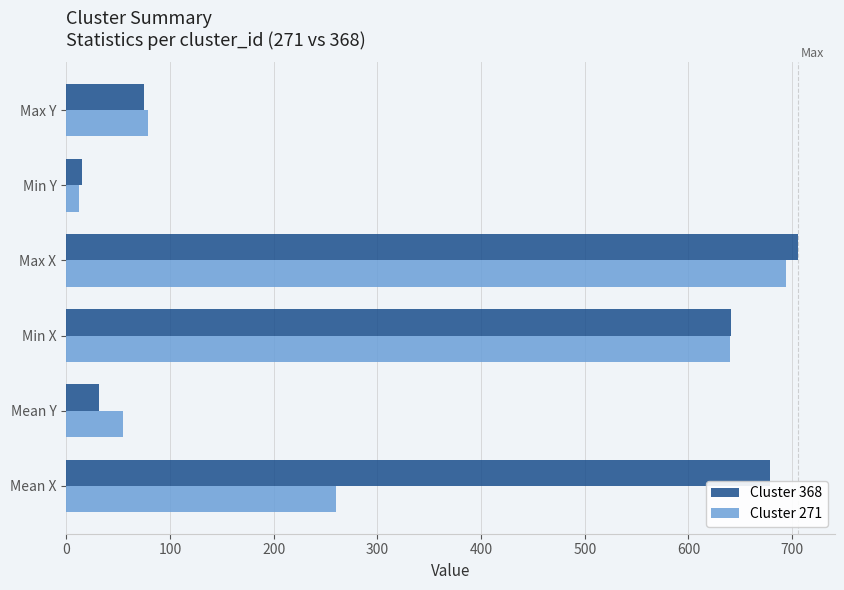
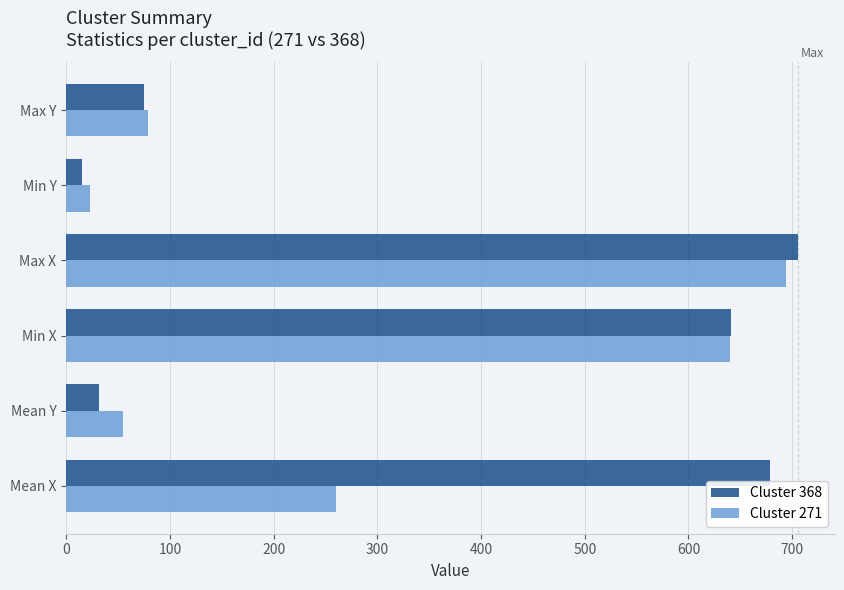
Cluster 271, Min Y: 12 -> 23
